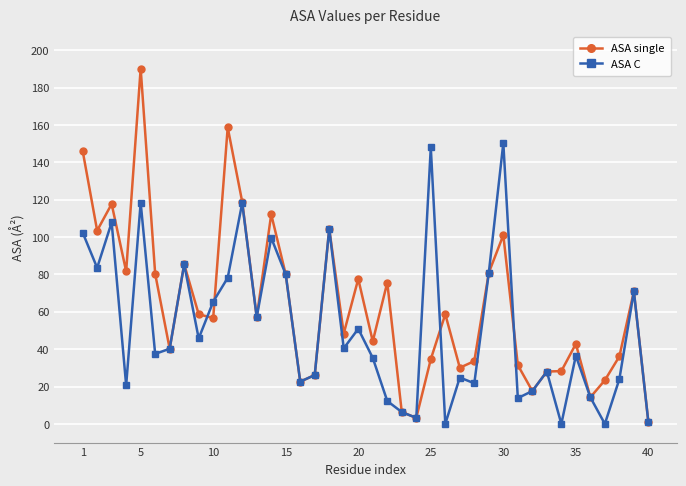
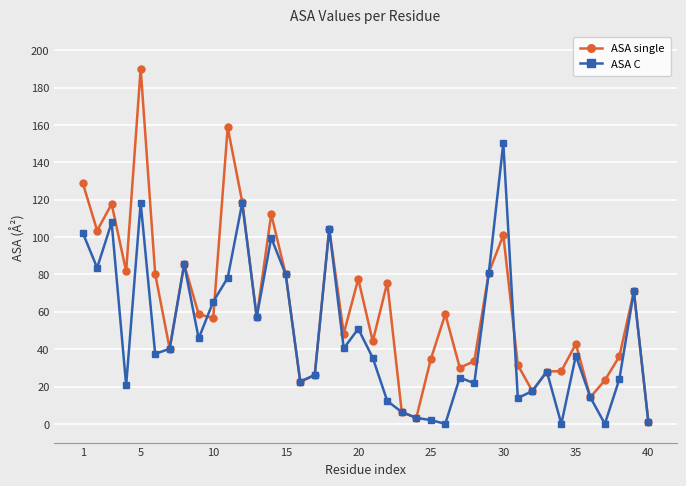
ASA single, 1: 146 -> 129
ASA C, 25: 148 -> 2
